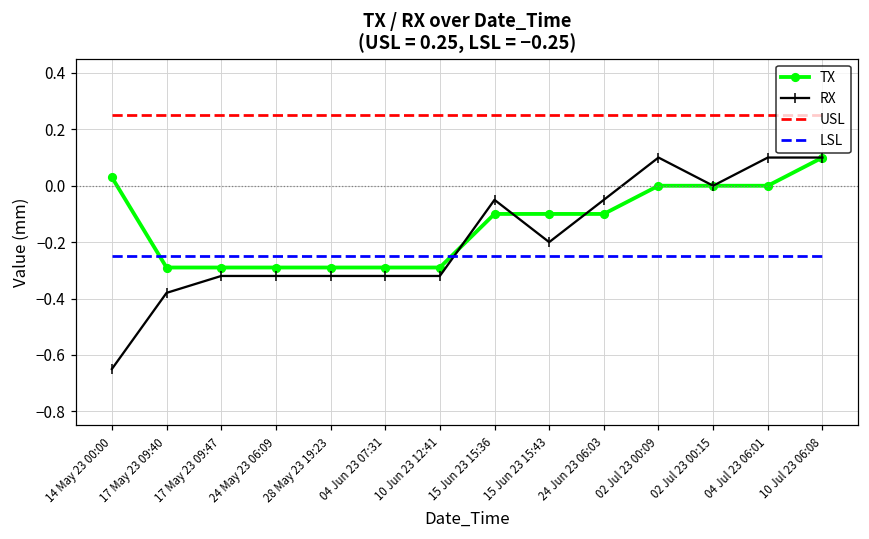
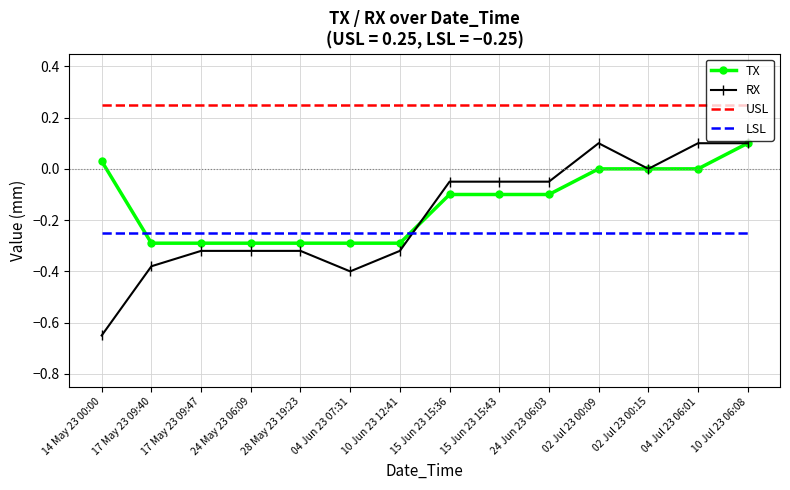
RX, 04 Jun 23 07:31: -0.32 -> -0.40
RX, 15 Jun 23 15:43: -0.20 -> -0.05
